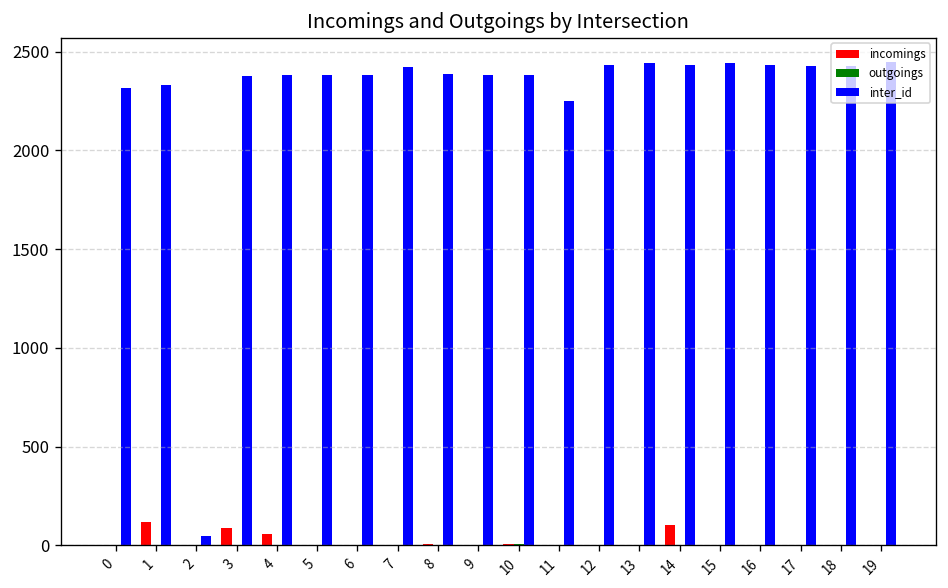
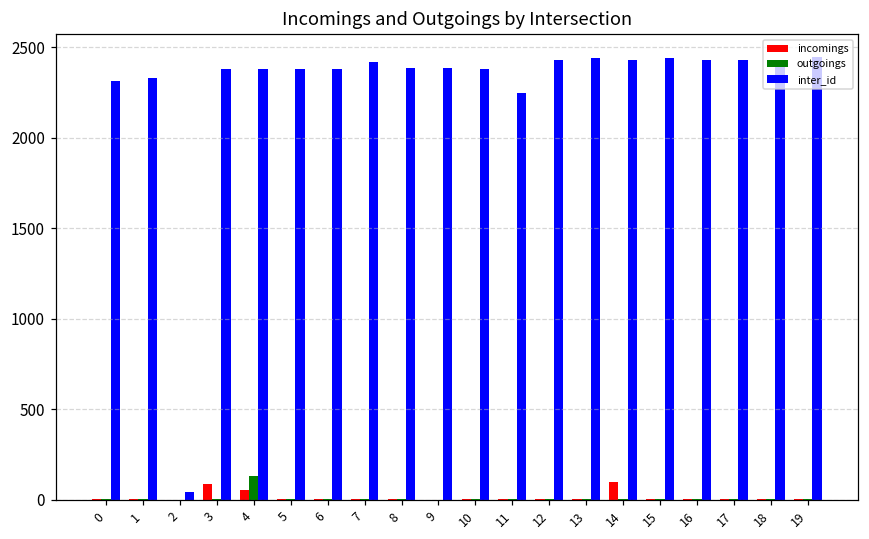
incomings, 1: 120 -> 0
outgoings, 4: 0 -> 130
